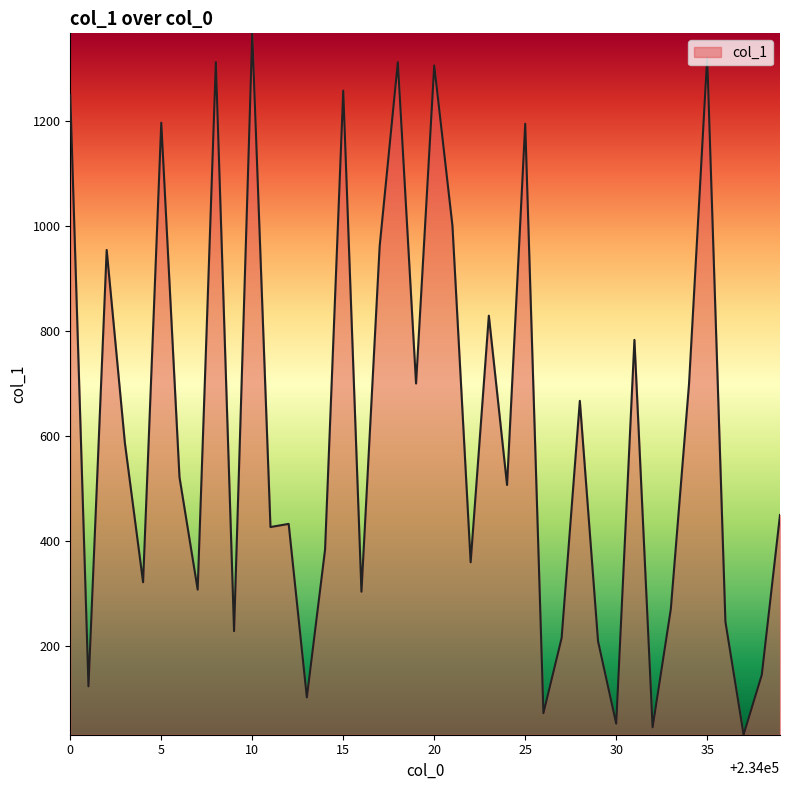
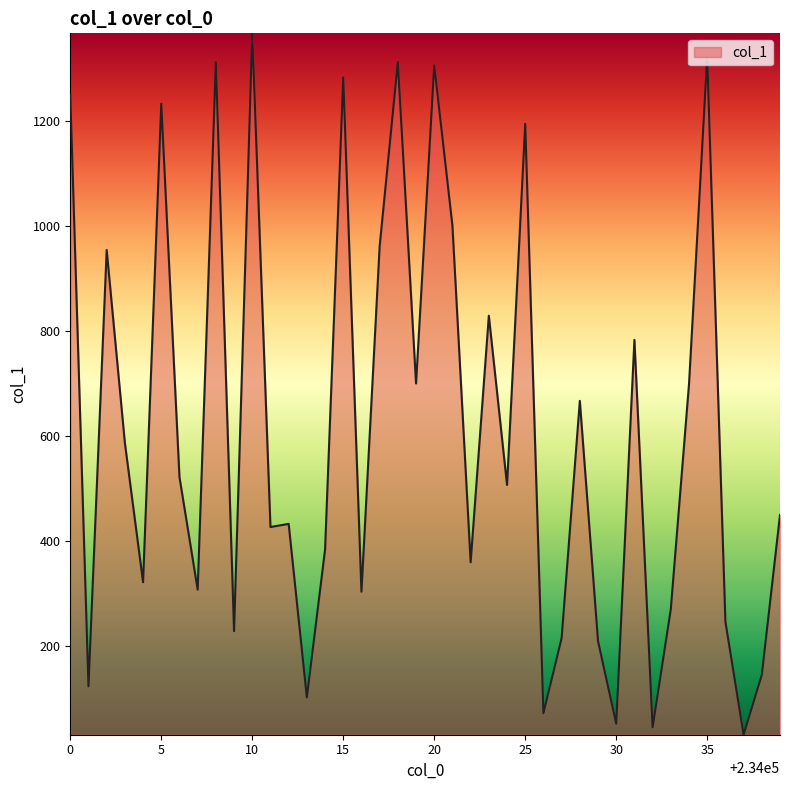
5: 1200 -> 1230
15: 1260 -> 1280
